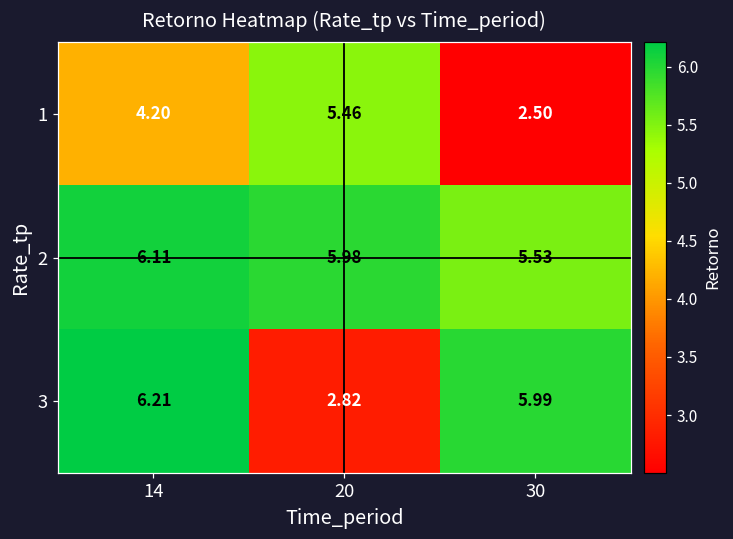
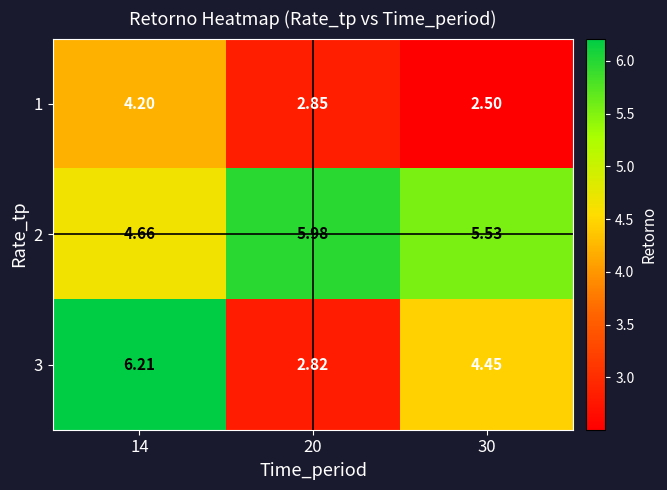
1, 20: 5.46 -> 2.85
2, 14: 6.11 -> 4.66
3, 30: 5.99 -> 4.45
